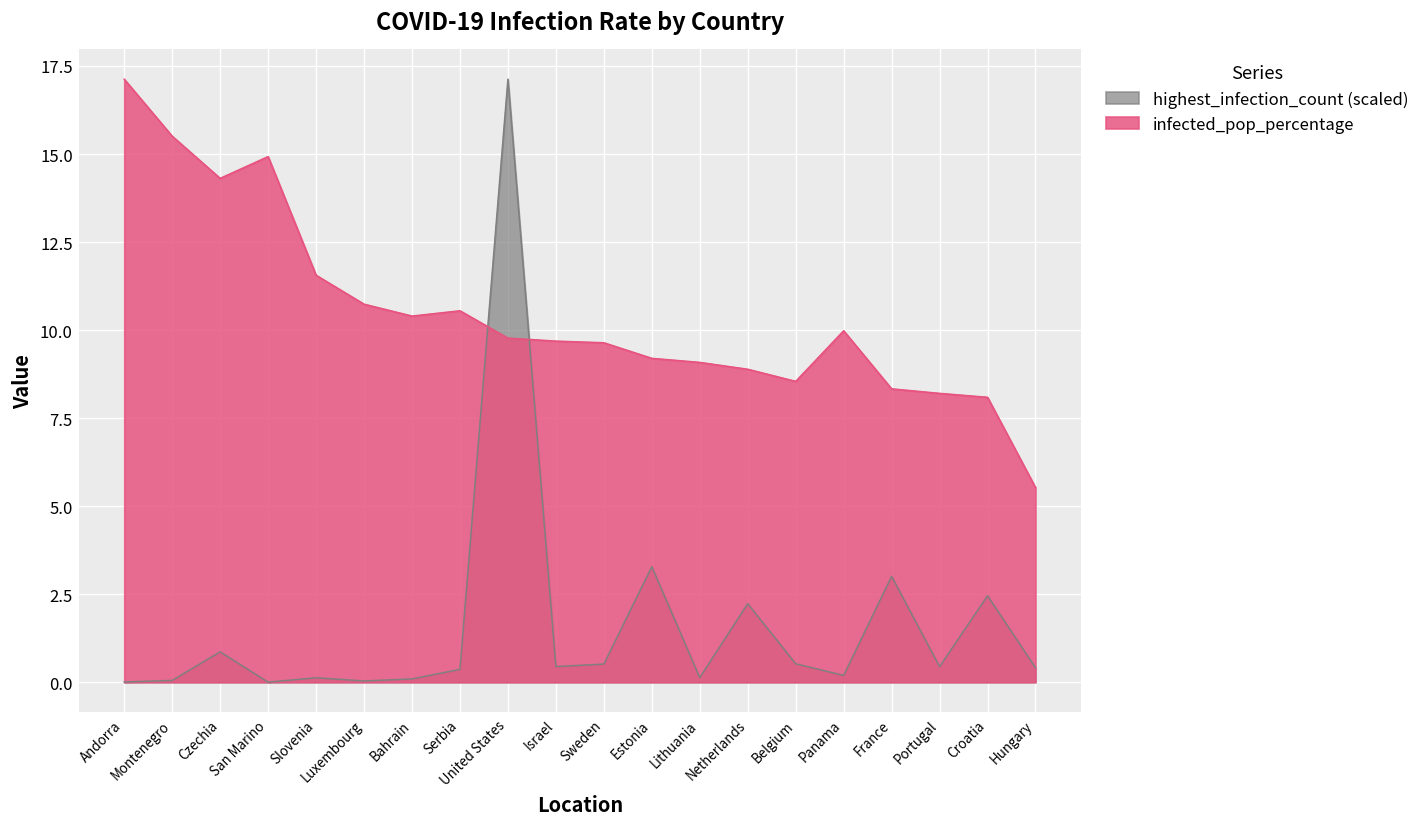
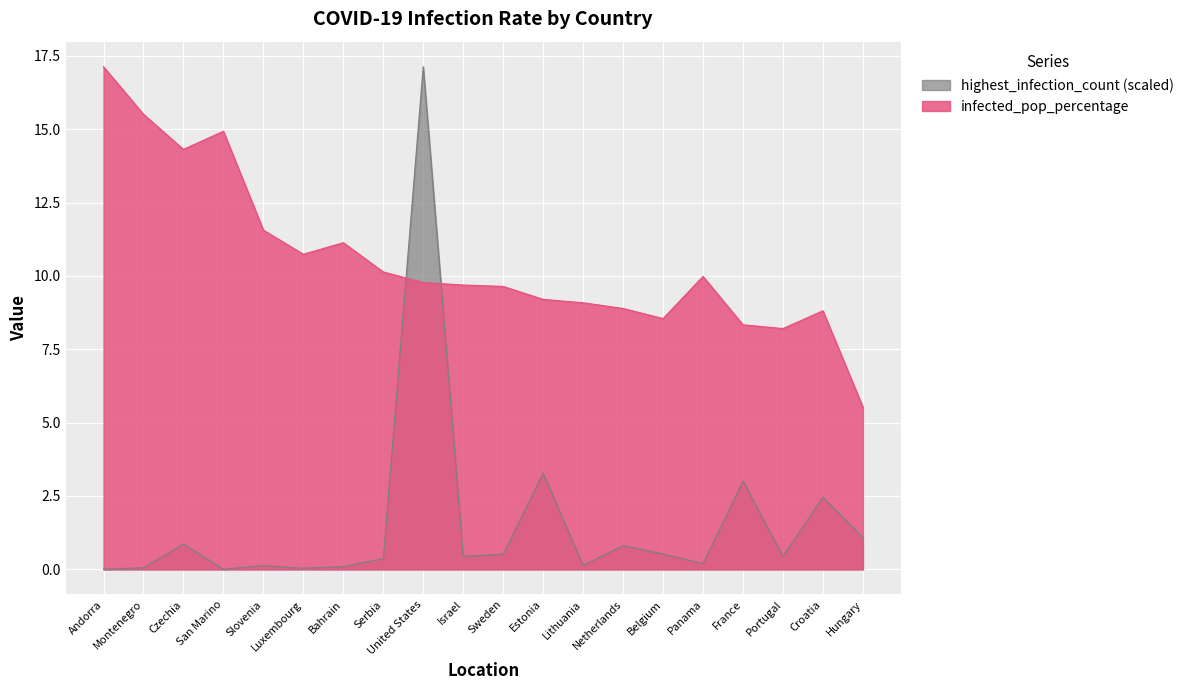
infected_pop_percentage, Bahrain: 10.4 -> 11.1
infected_pop_percentage, Serbia: 10.5 -> 10.1
highest_infection_count (scaled), Netherlands: 2.2 -> 0.8
infected_pop_percentage, Croatia: 8.1 -> 8.8
highest_infection_count (scaled), Hungary: 0.4 -> 1.1
